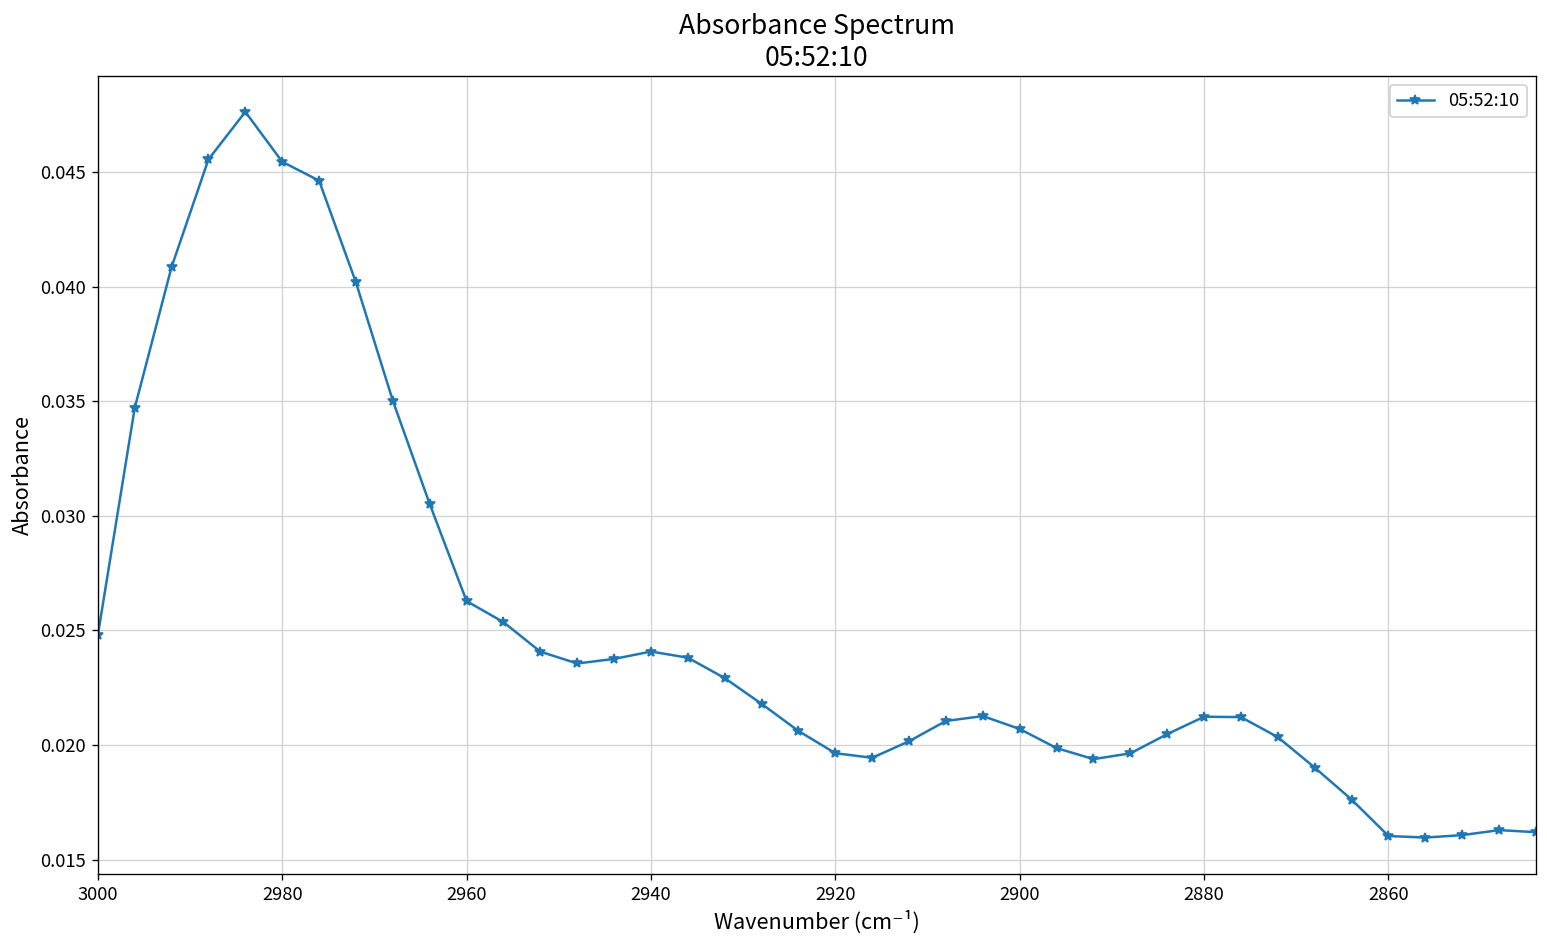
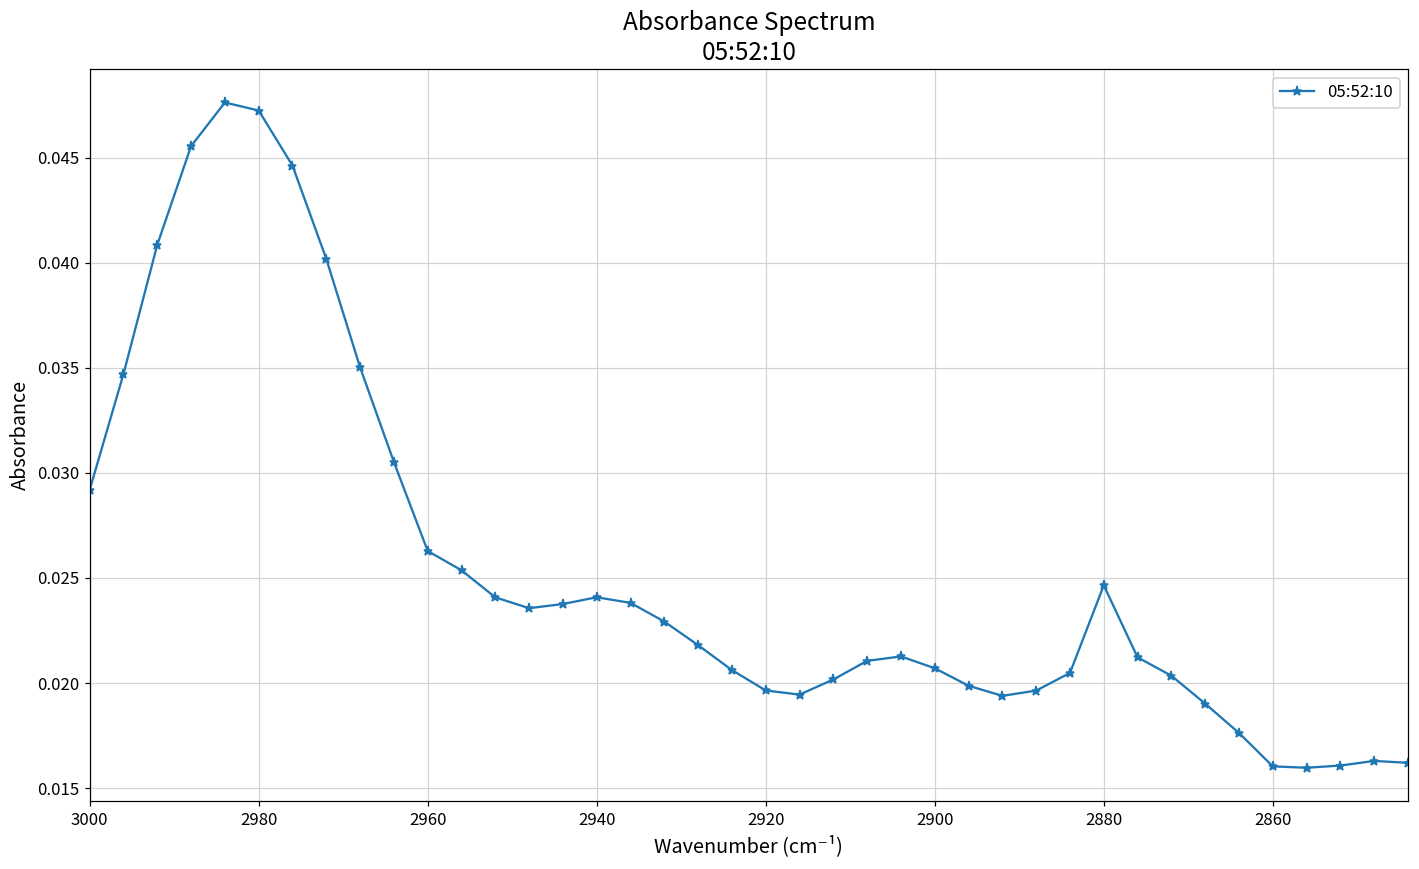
3000: 0.0248 -> 0.0292
2980: 0.0454 -> 0.0472
2880: 0.0212 -> 0.0246
